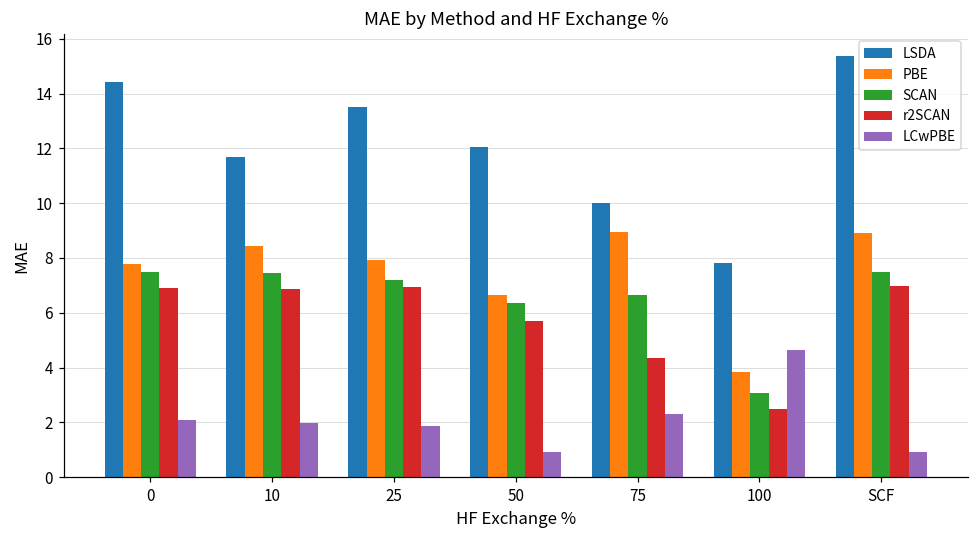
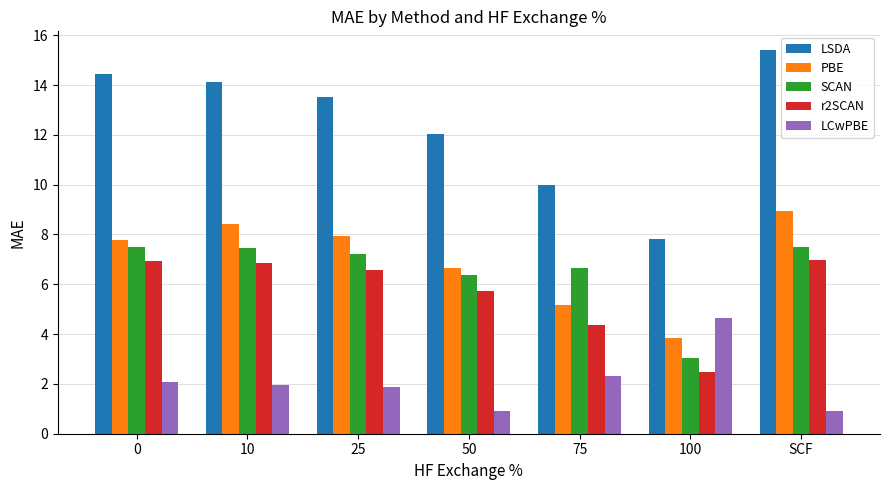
LSDA, 10: 11.7 -> 14.1
r2SCAN, 25: 6.9 -> 6.6
PBE, 75: 8.9 -> 5.2
